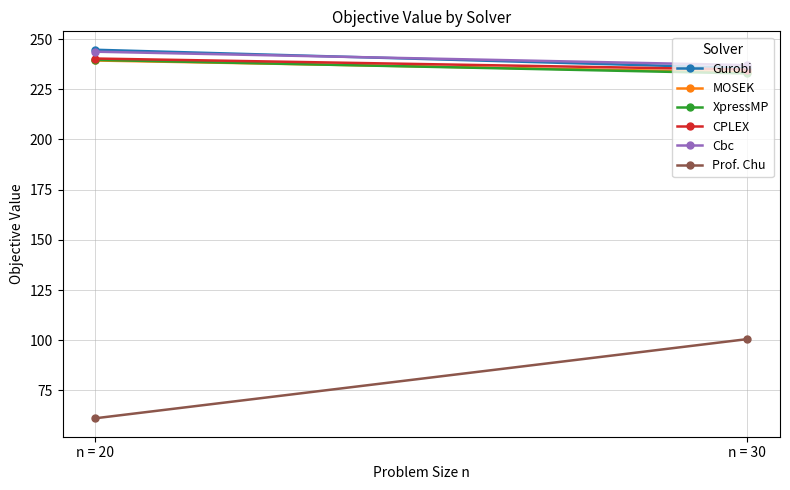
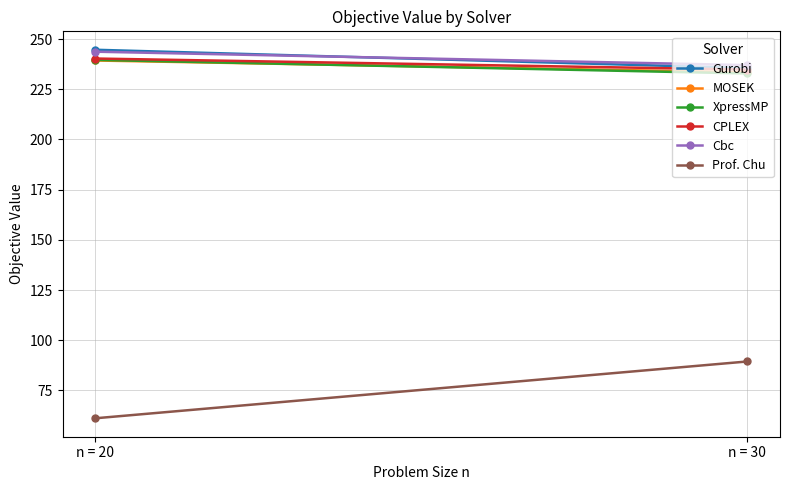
Prof. Chu, n = 30: 101 -> 89
